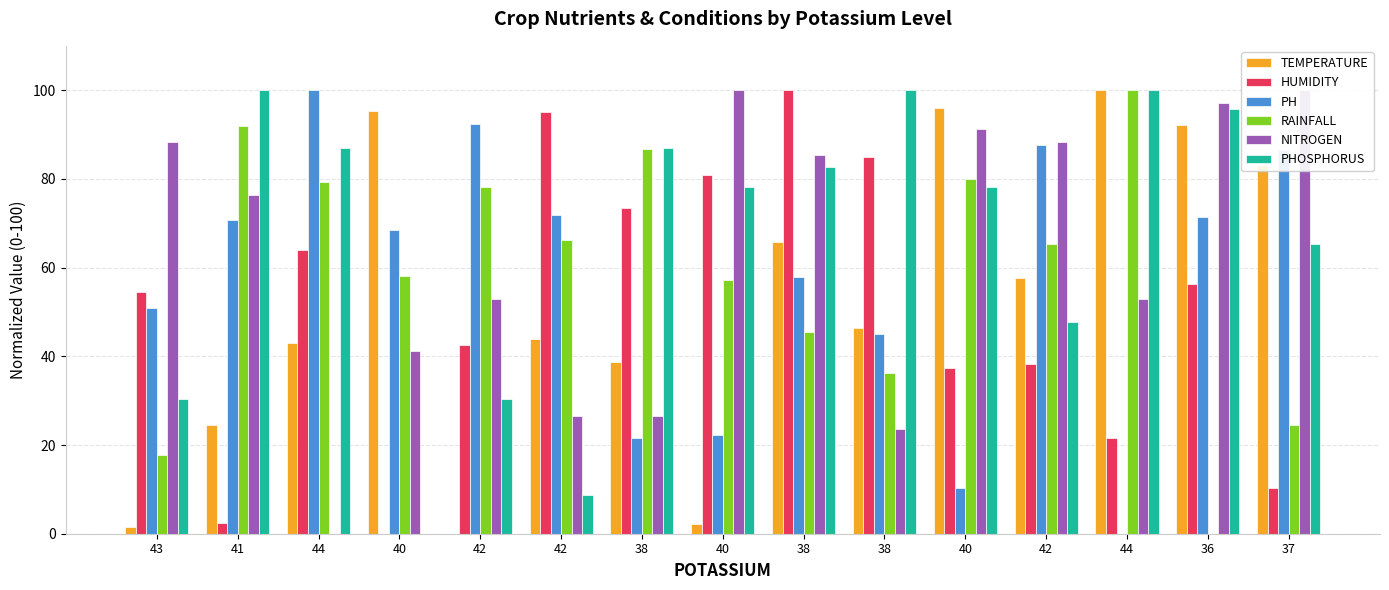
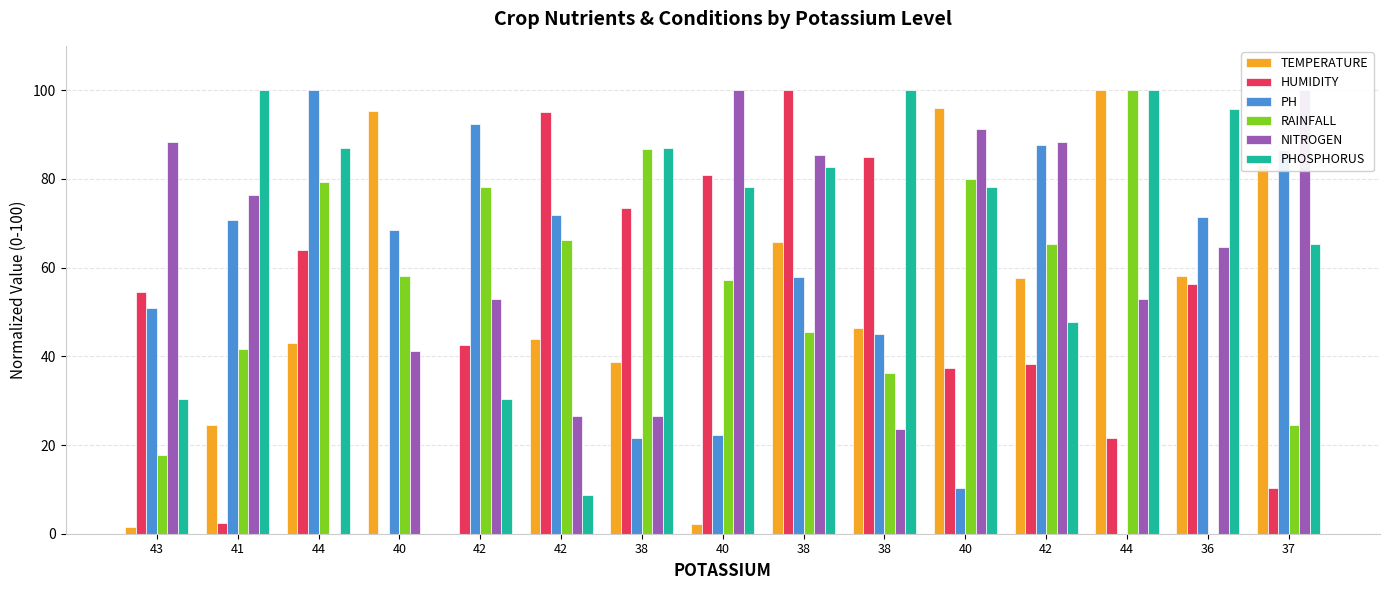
RAINFALL, 41: 92 -> 42
TEMPERATURE, 36: 92 -> 58
NITROGEN, 36: 97 -> 65
